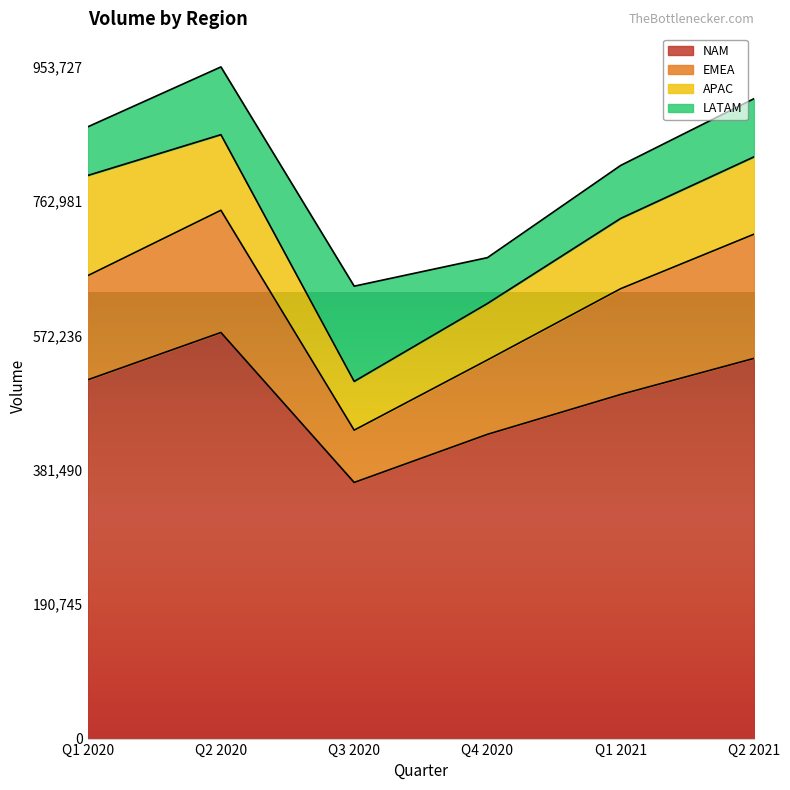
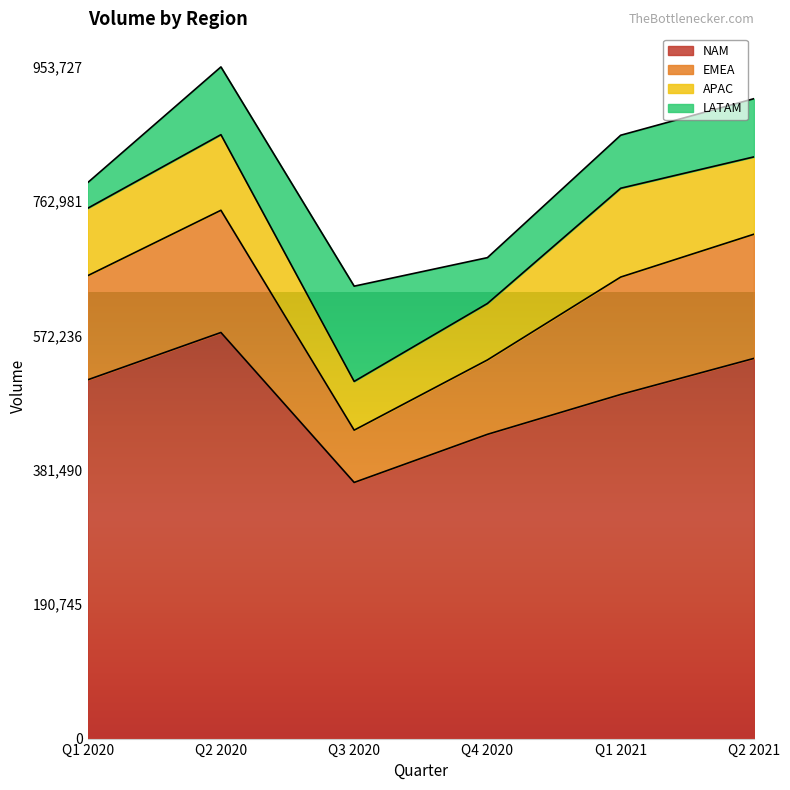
APAC, Q1 2020: 140,000 -> 100,000
LATAM, Q1 2020: 70,000 -> 40,000
EMEA, Q1 2021: 150,000 -> 170,000
APAC, Q1 2021: 100,000 -> 130,000
